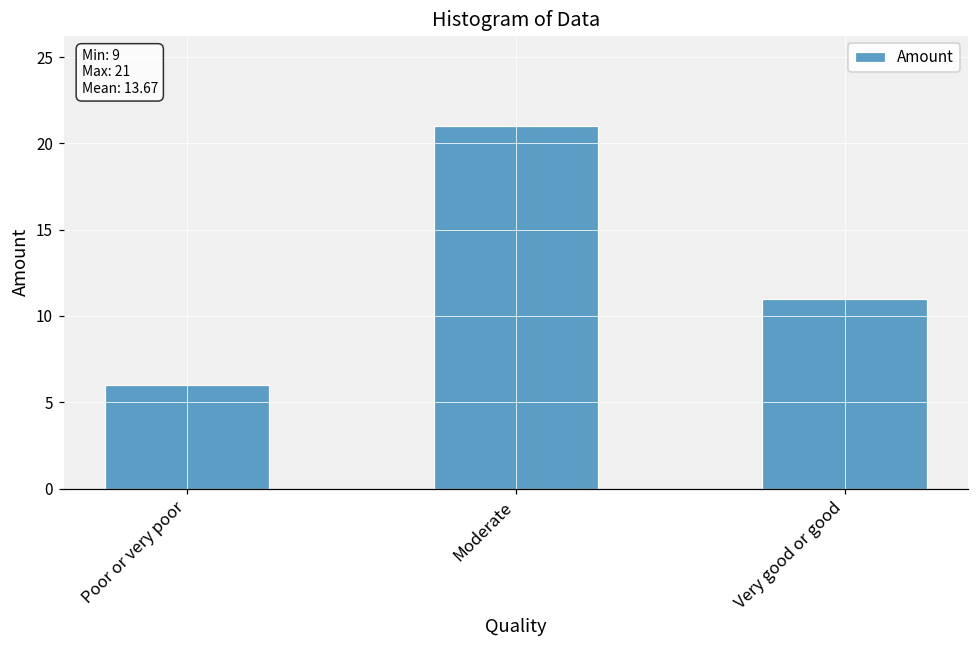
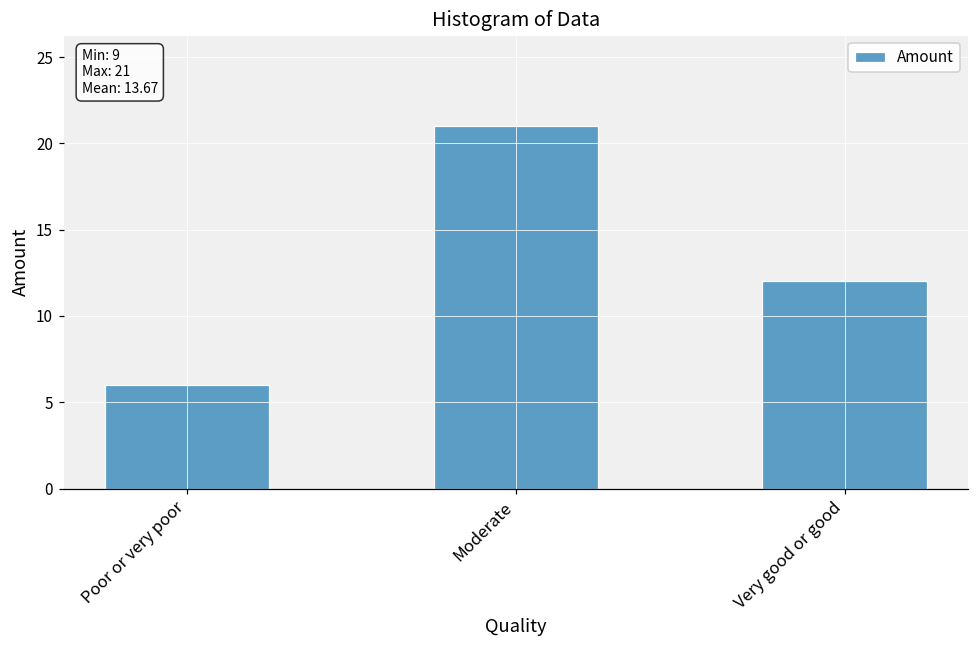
Very good or good: 11 -> 12
